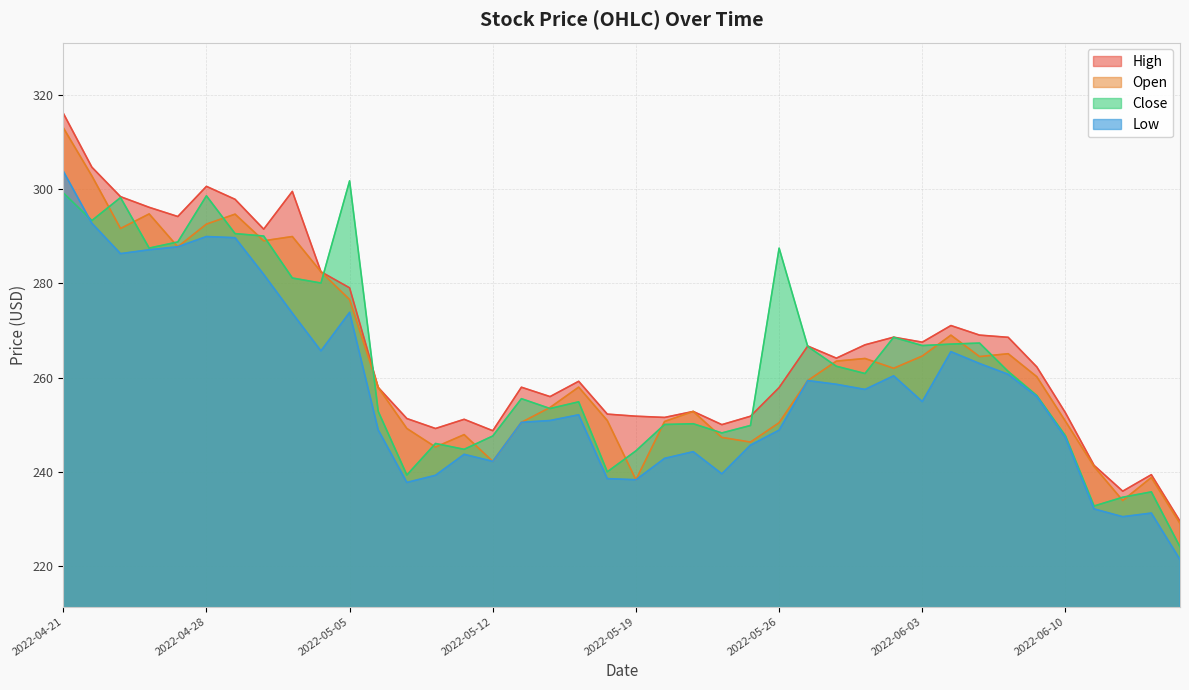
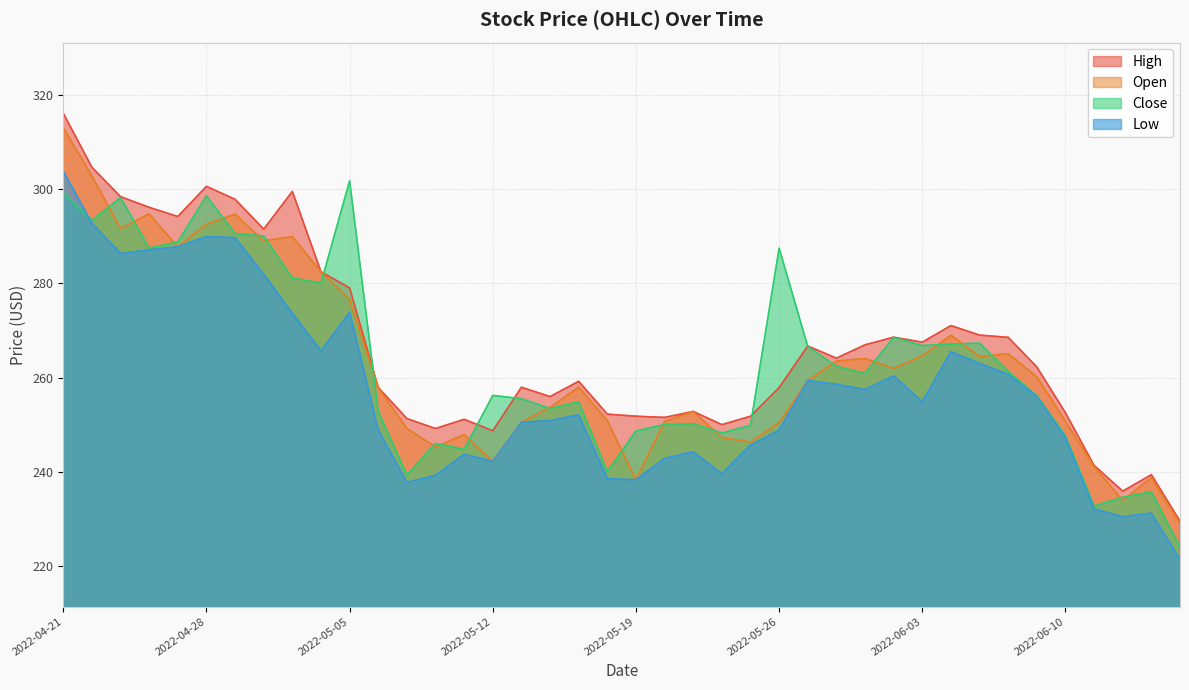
Close, 2022-05-12: 248 -> 256
Close, 2022-05-19: 244 -> 249
